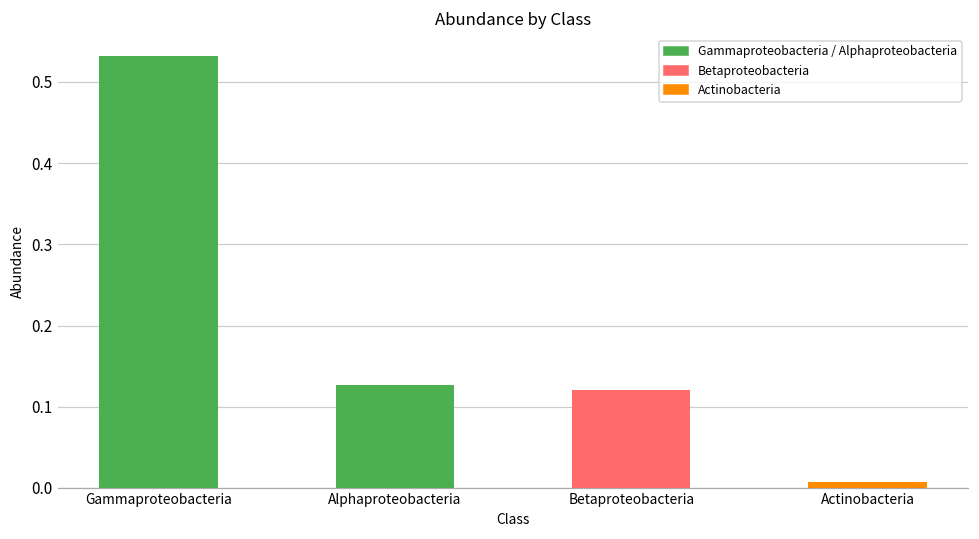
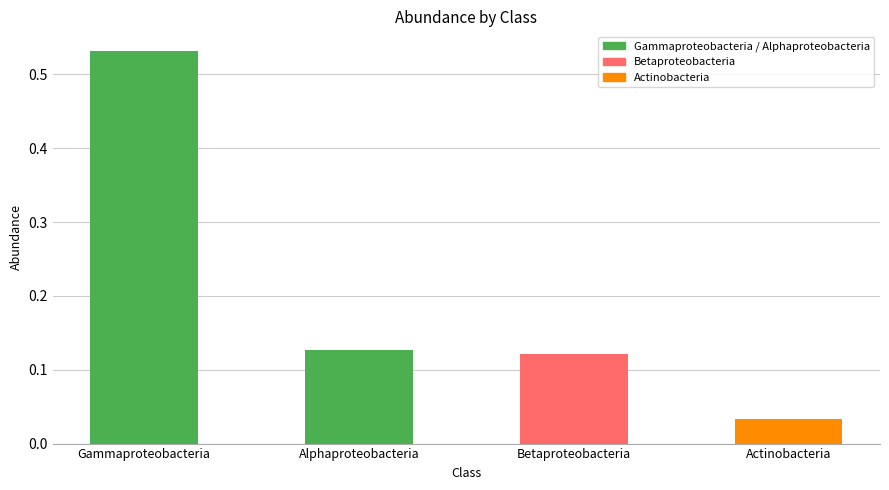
Actinobacteria: 0.01 -> 0.03
